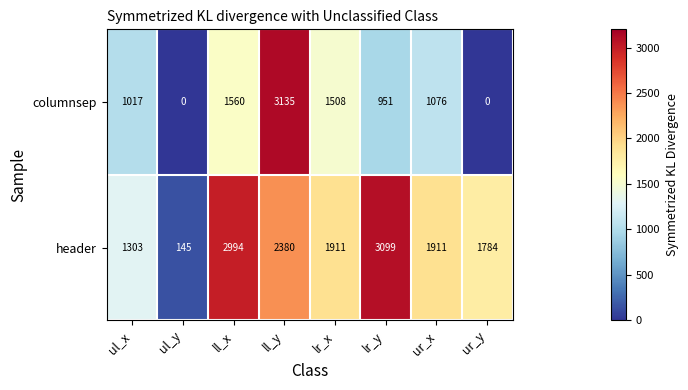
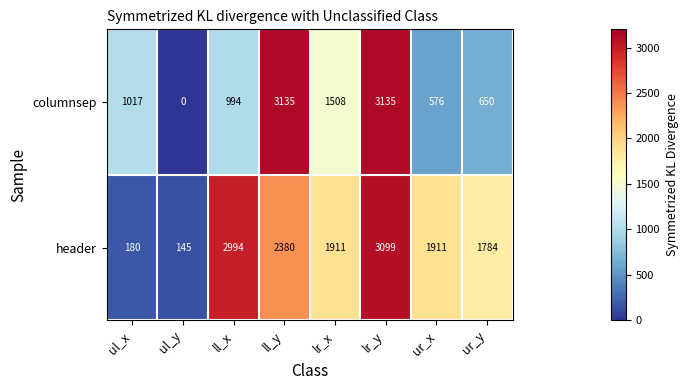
columnsep, ll_x: 1560 -> 994
columnsep, lr_y: 951 -> 3135
columnsep, ur_x: 1076 -> 576
columnsep, ur_y: 0 -> 650
header, ul_x: 1303 -> 180
